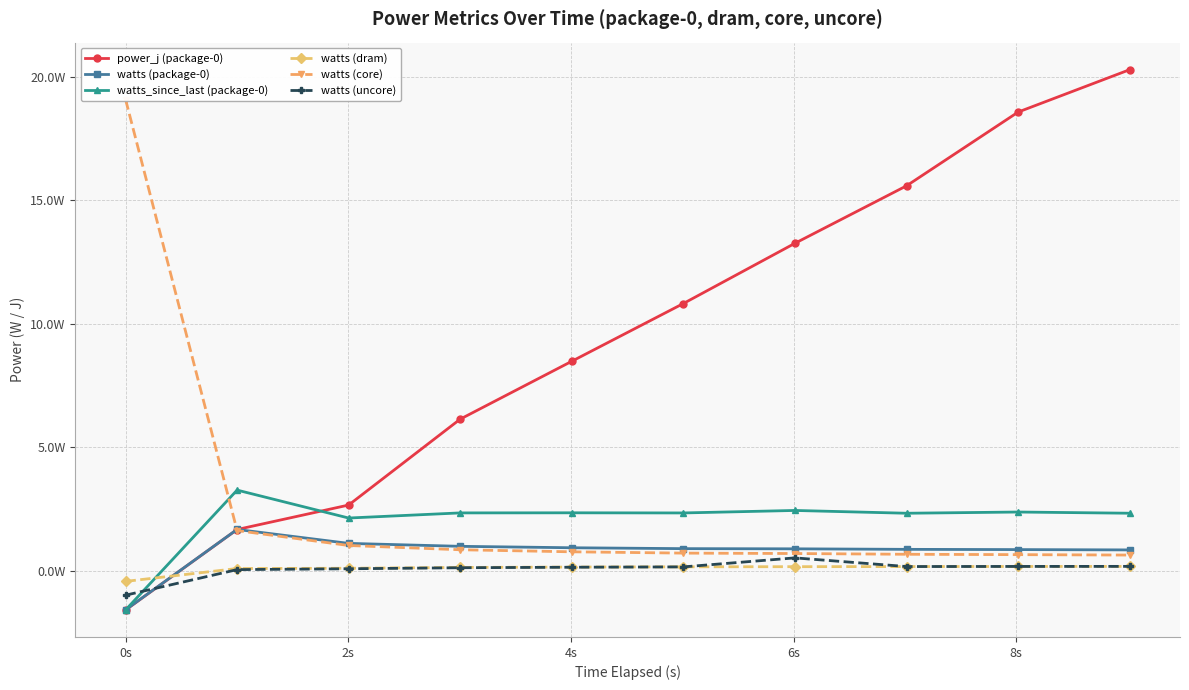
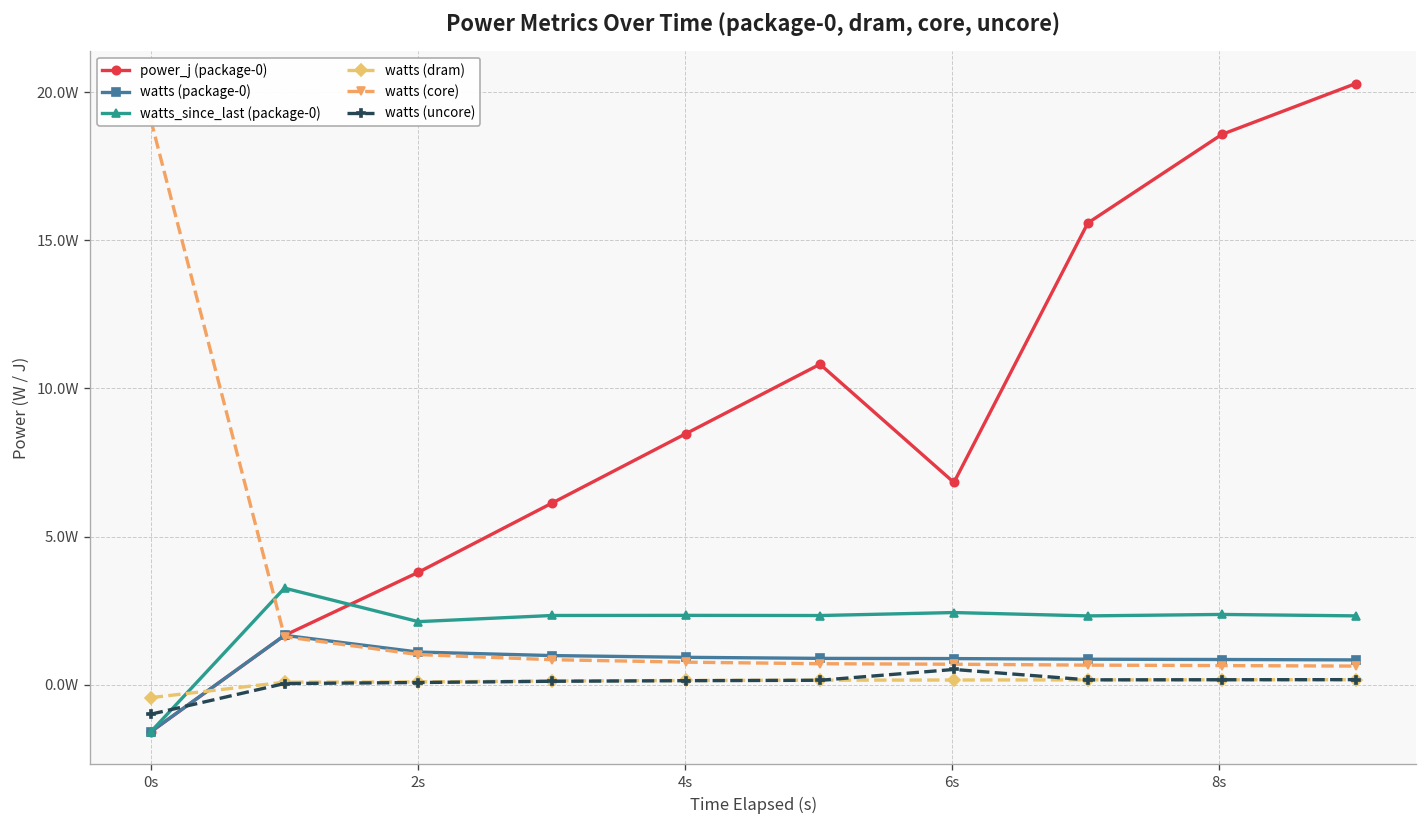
power_j (package-0), 2s: 2.7W -> 3.8W
power_j (package-0), 6s: 13.3W -> 6.8W
